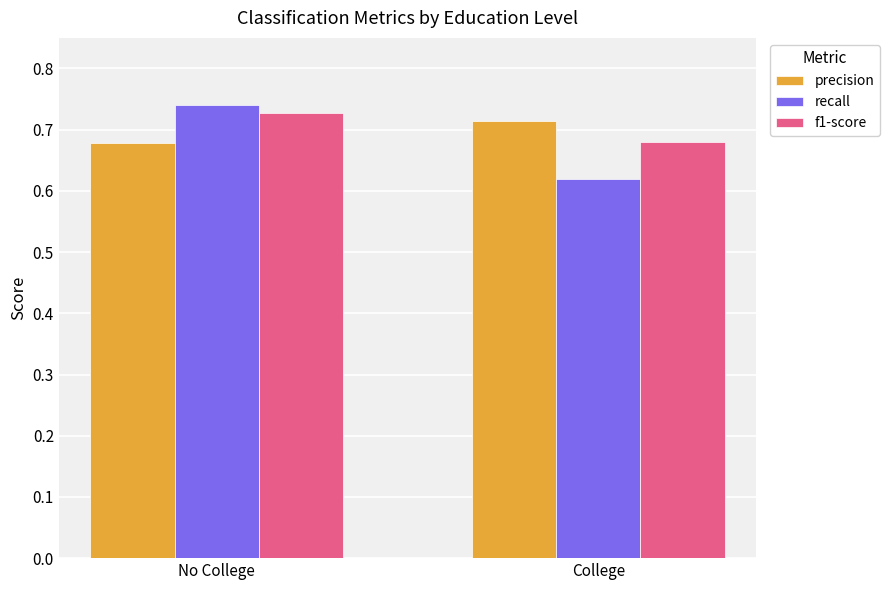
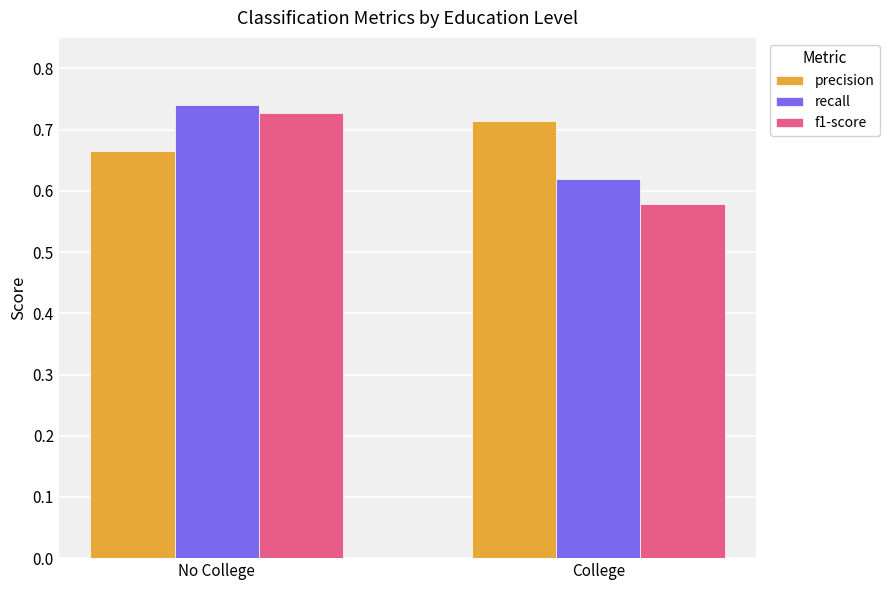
precision, No College: 0.68 -> 0.67
f1-score, College: 0.68 -> 0.58
